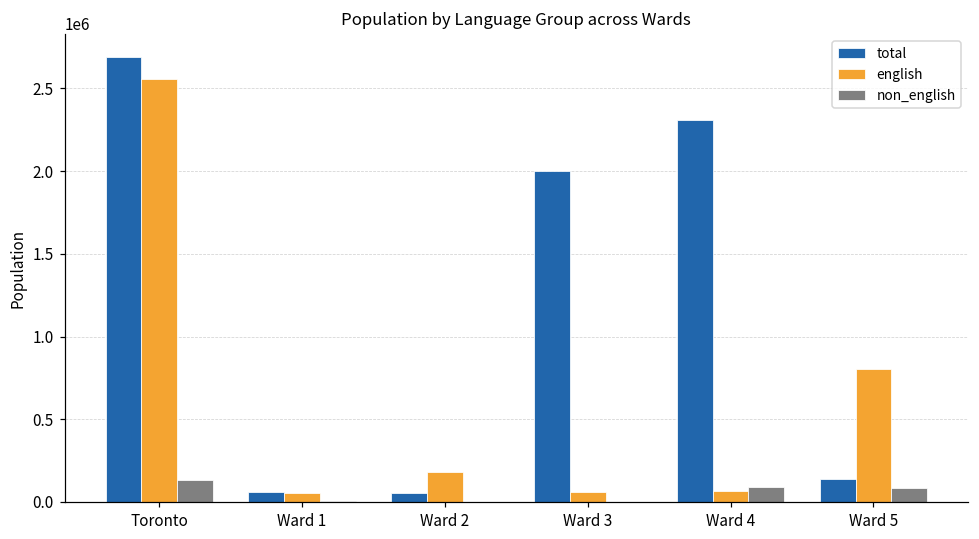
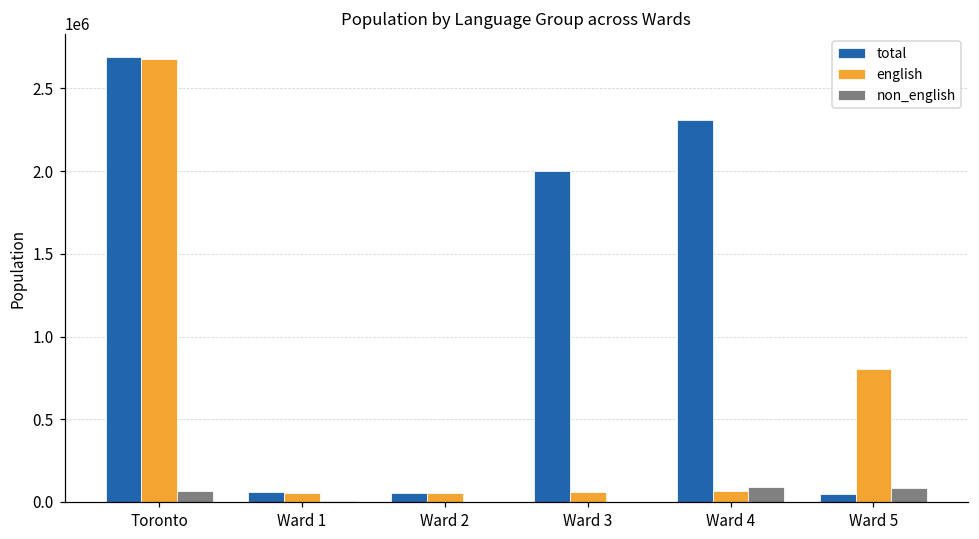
english, Toronto: 2560000 -> 2680000
non_english, Toronto: 130000 -> 70000
english, Ward 2: 180000 -> 50000
total, Ward 5: 140000 -> 50000
